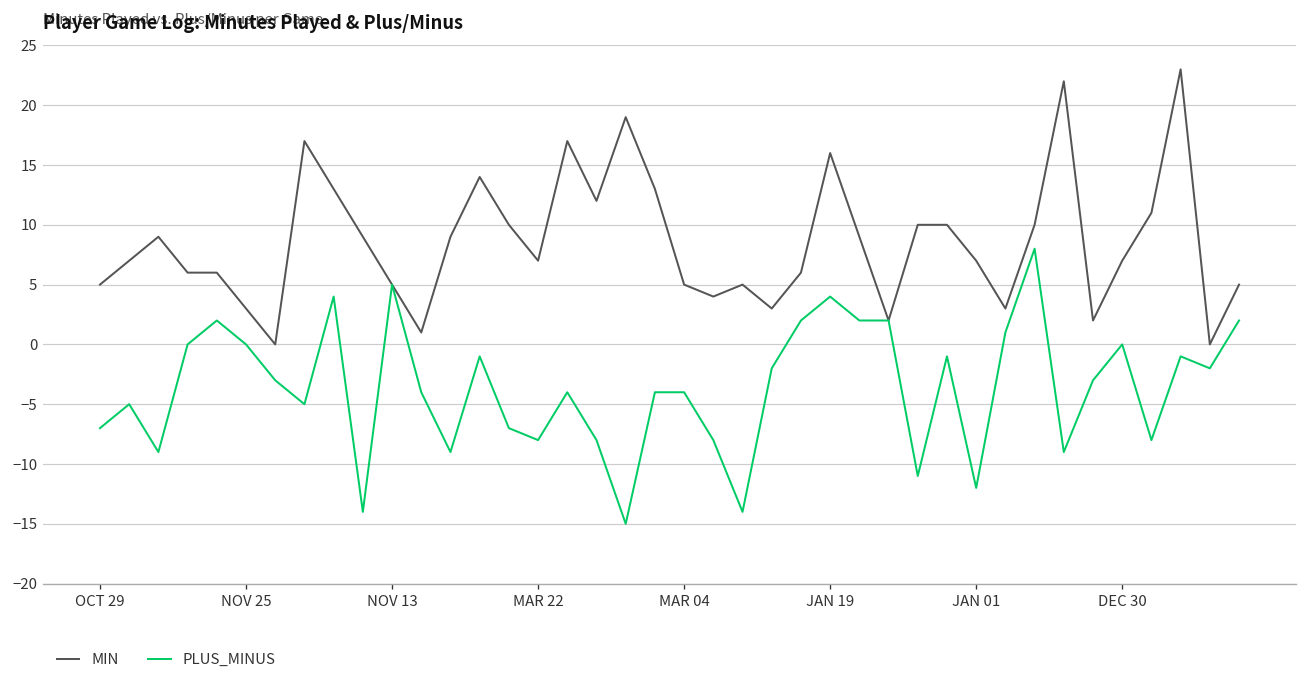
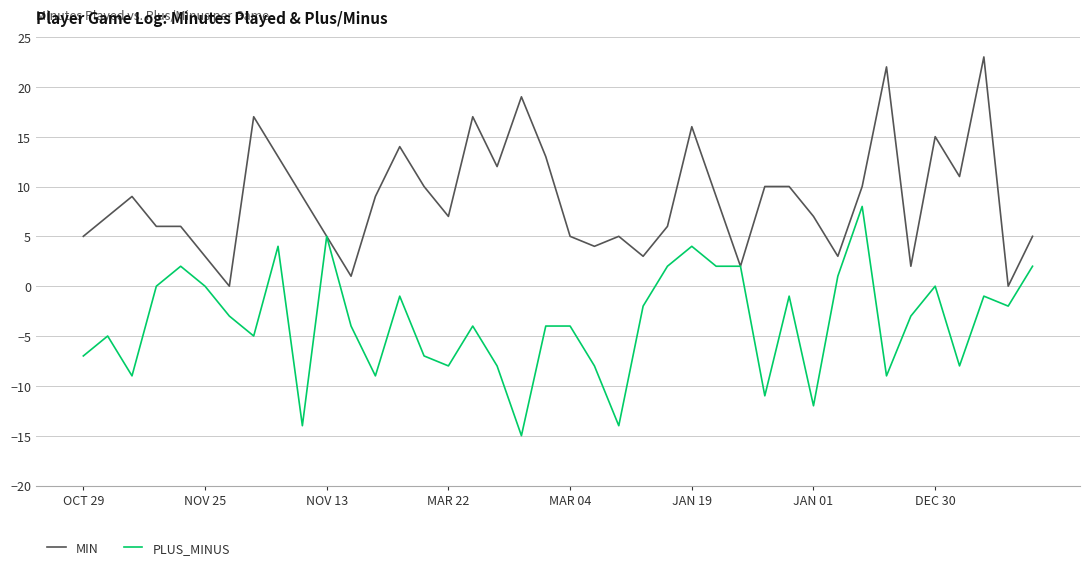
MIN, DEC 30: 7 -> 15
